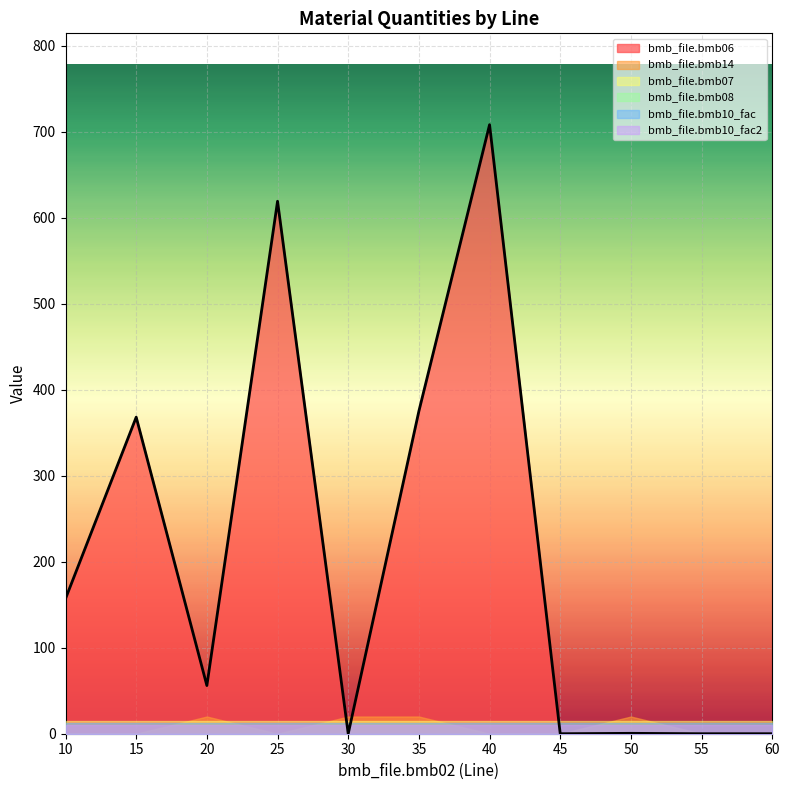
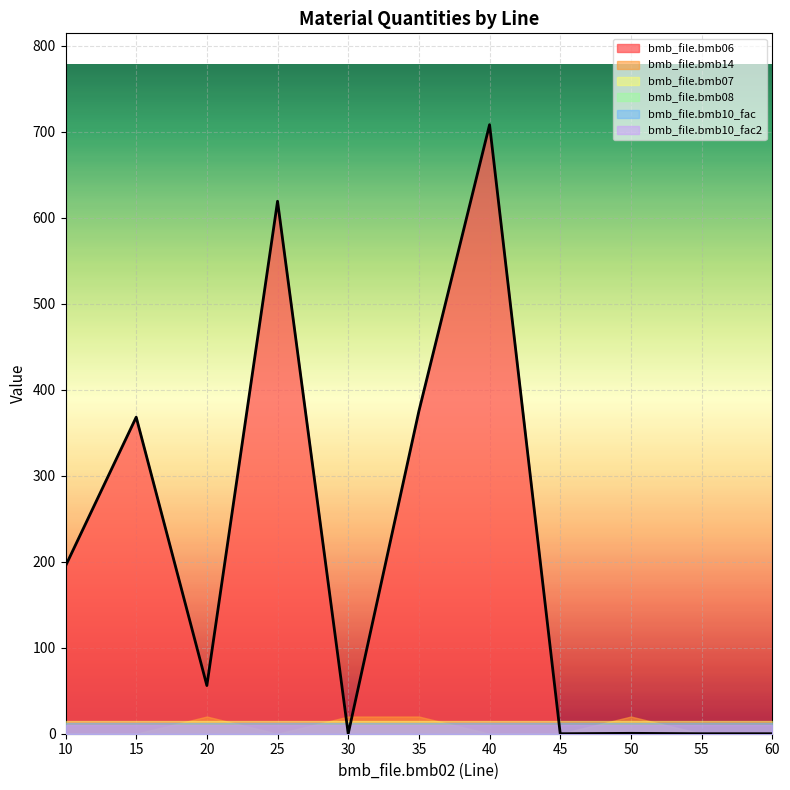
bmb_file.bmb06, 10: 160 -> 200
